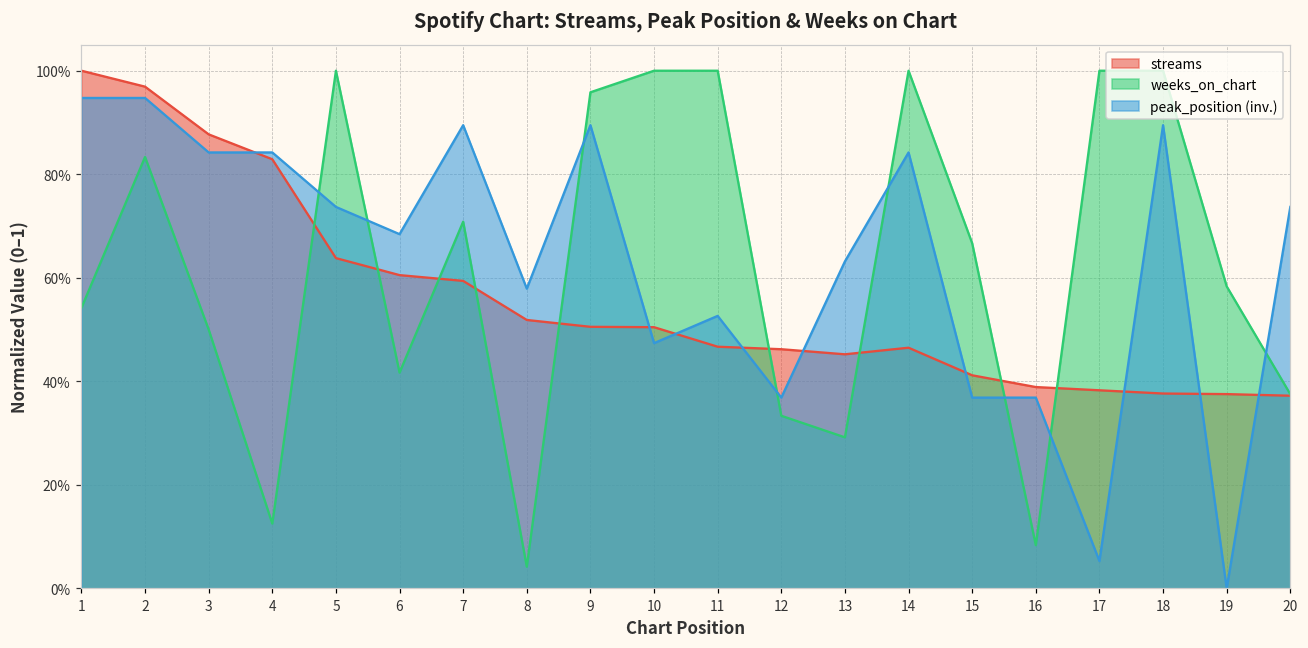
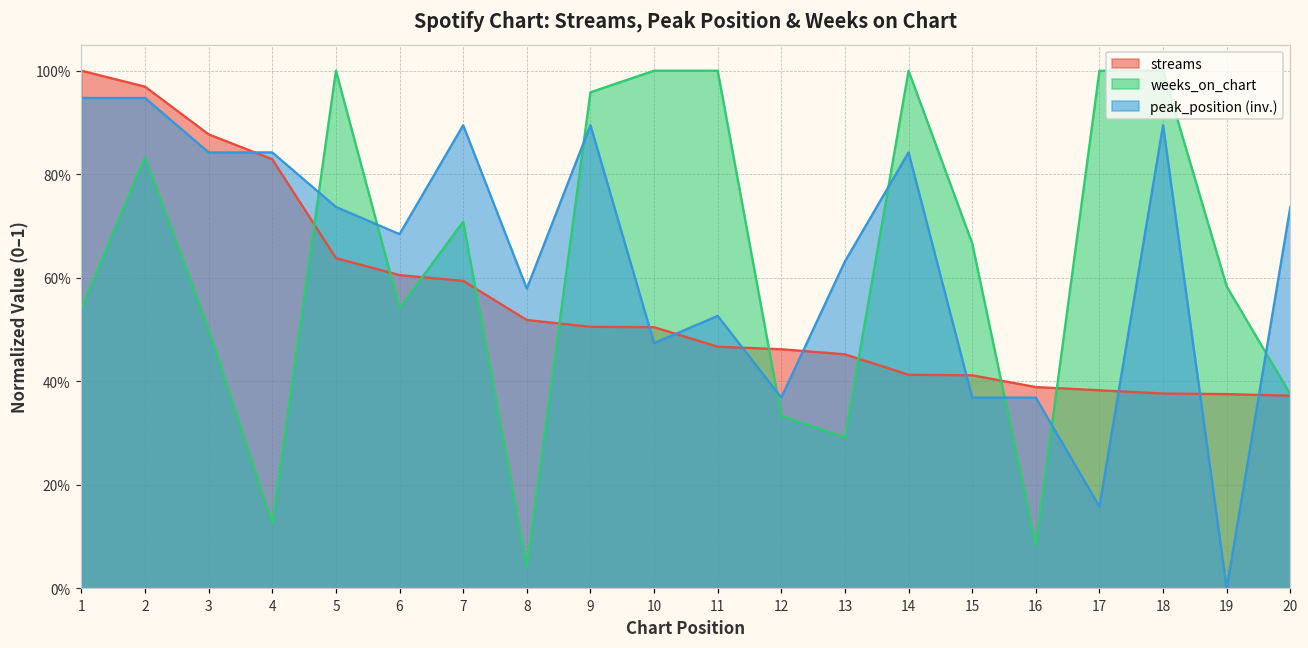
weeks_on_chart, 6: 42% -> 54%
streams, 14: 46% -> 41%
peak_position (inv.), 17: 5% -> 16%
